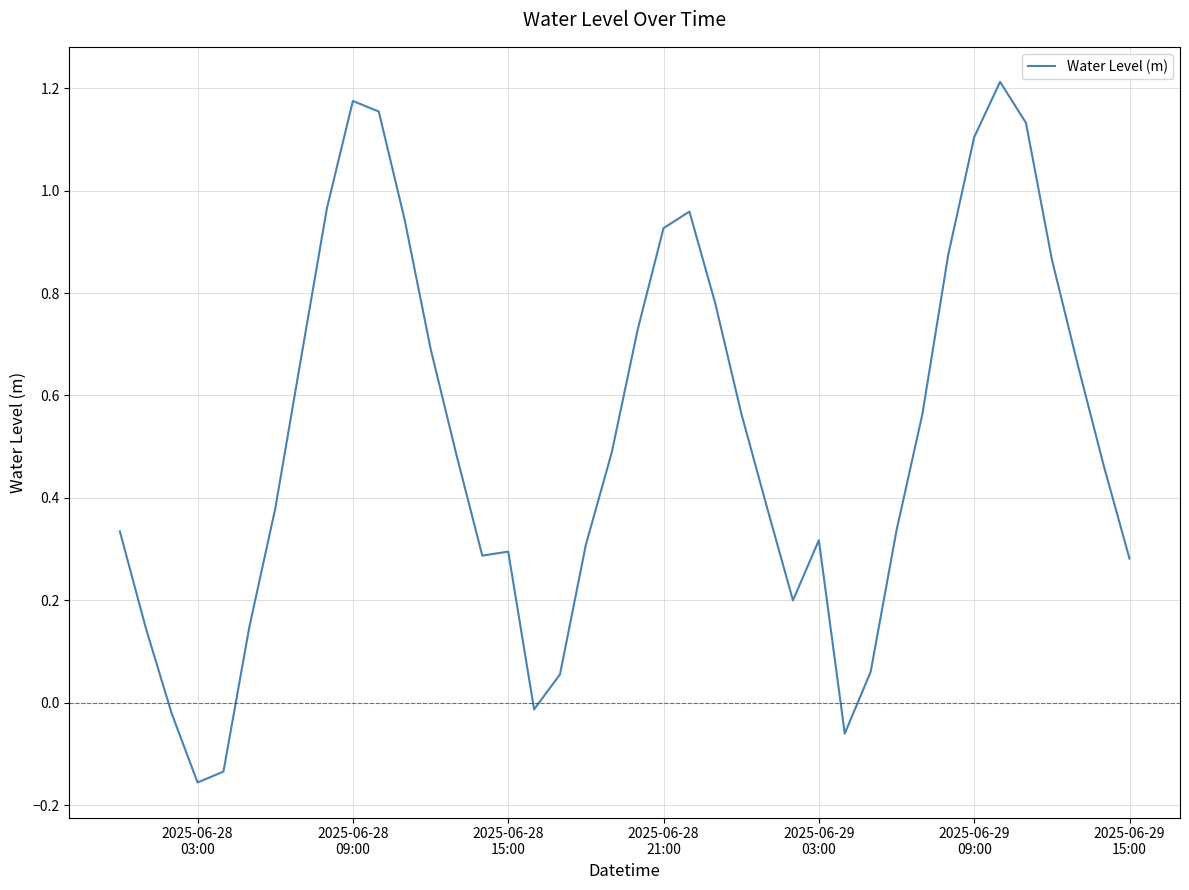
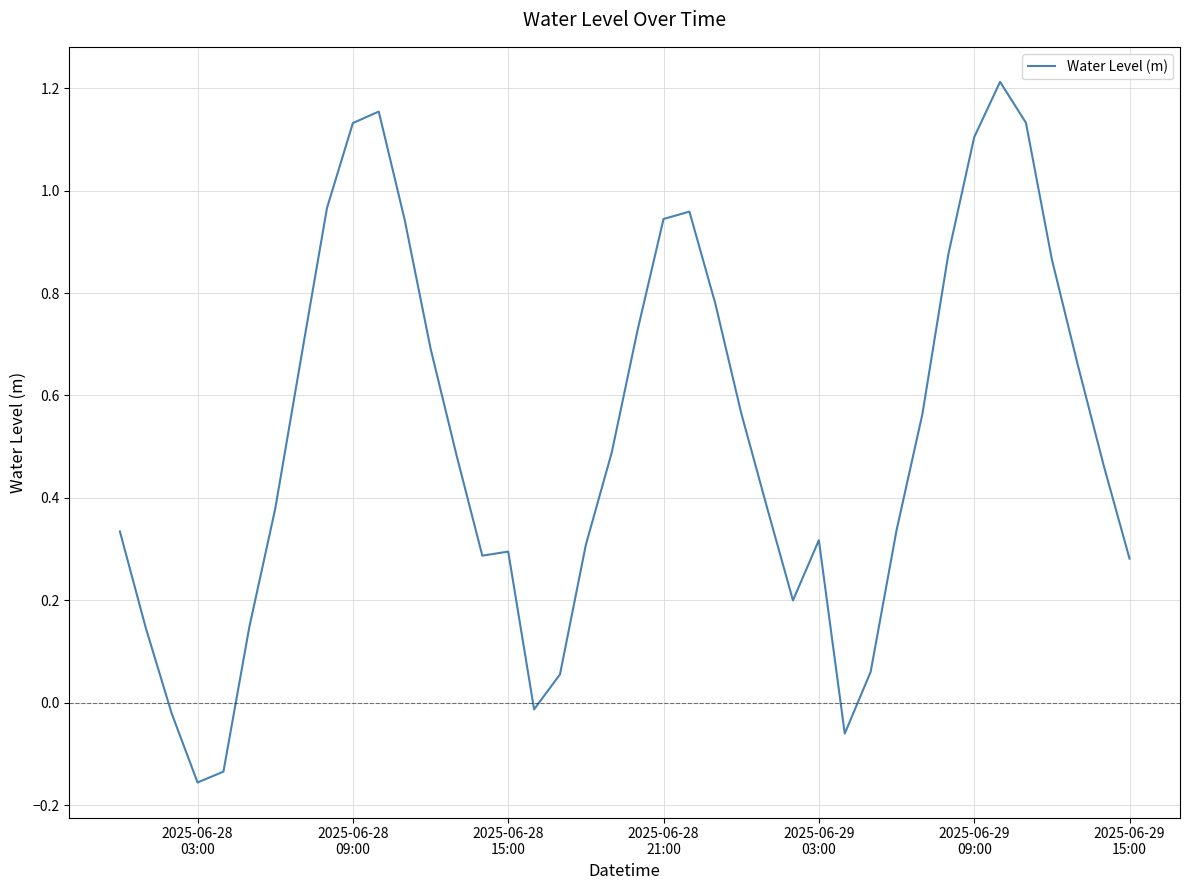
2025-06-28 09:00: 1.18 -> 1.13
2025-06-28 21:00: 0.93 -> 0.94
